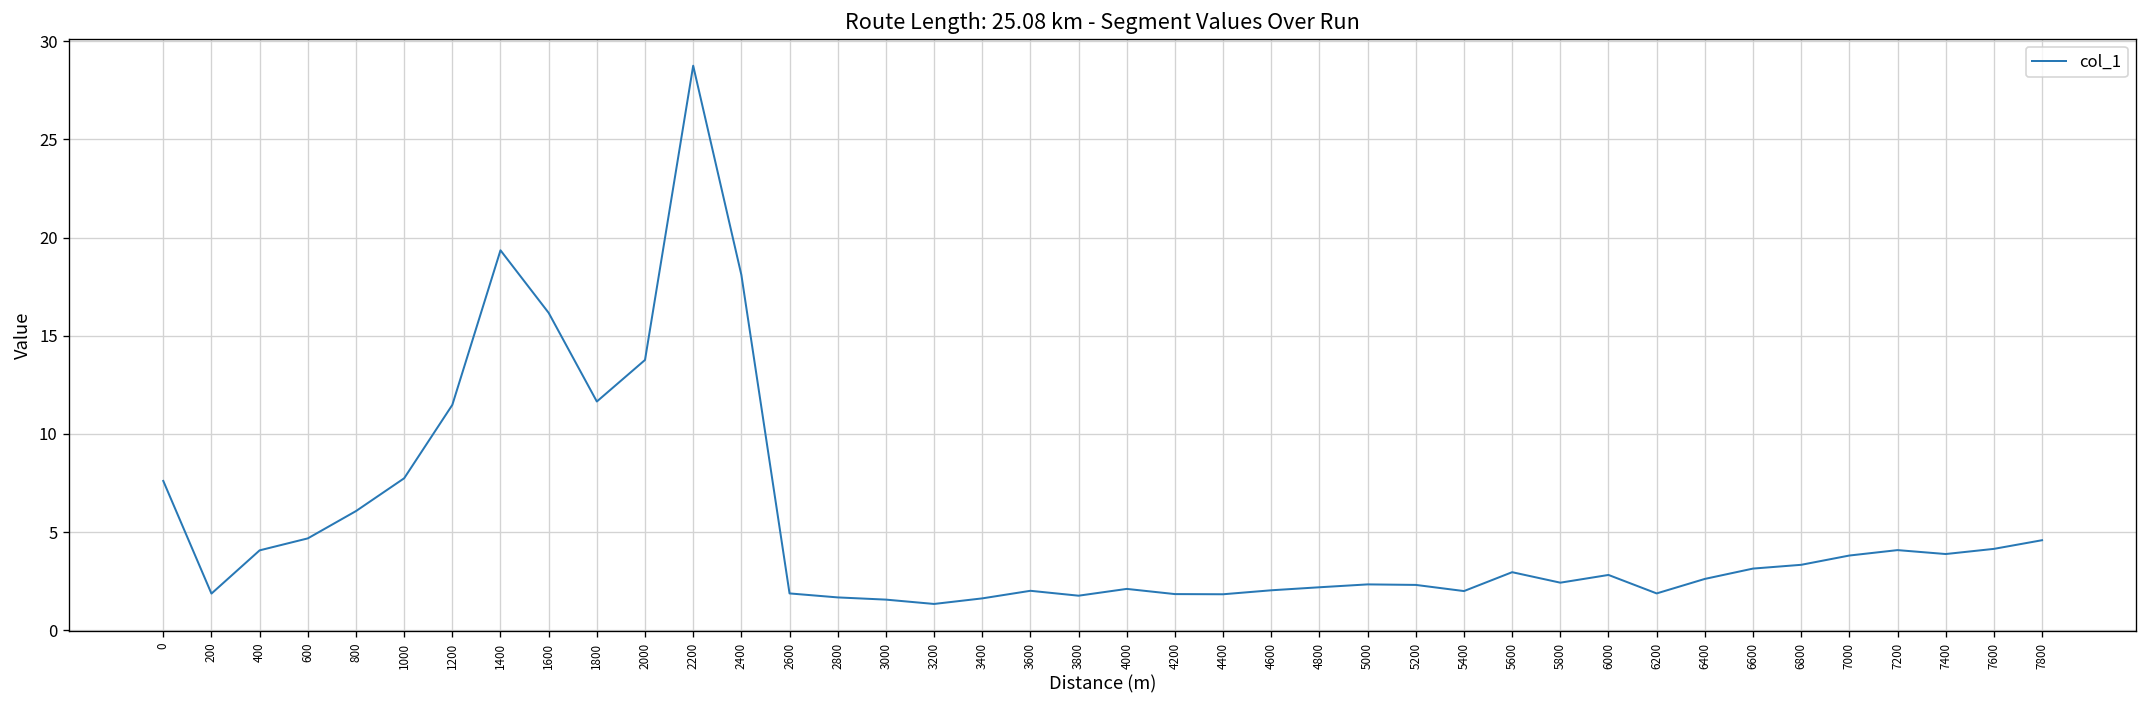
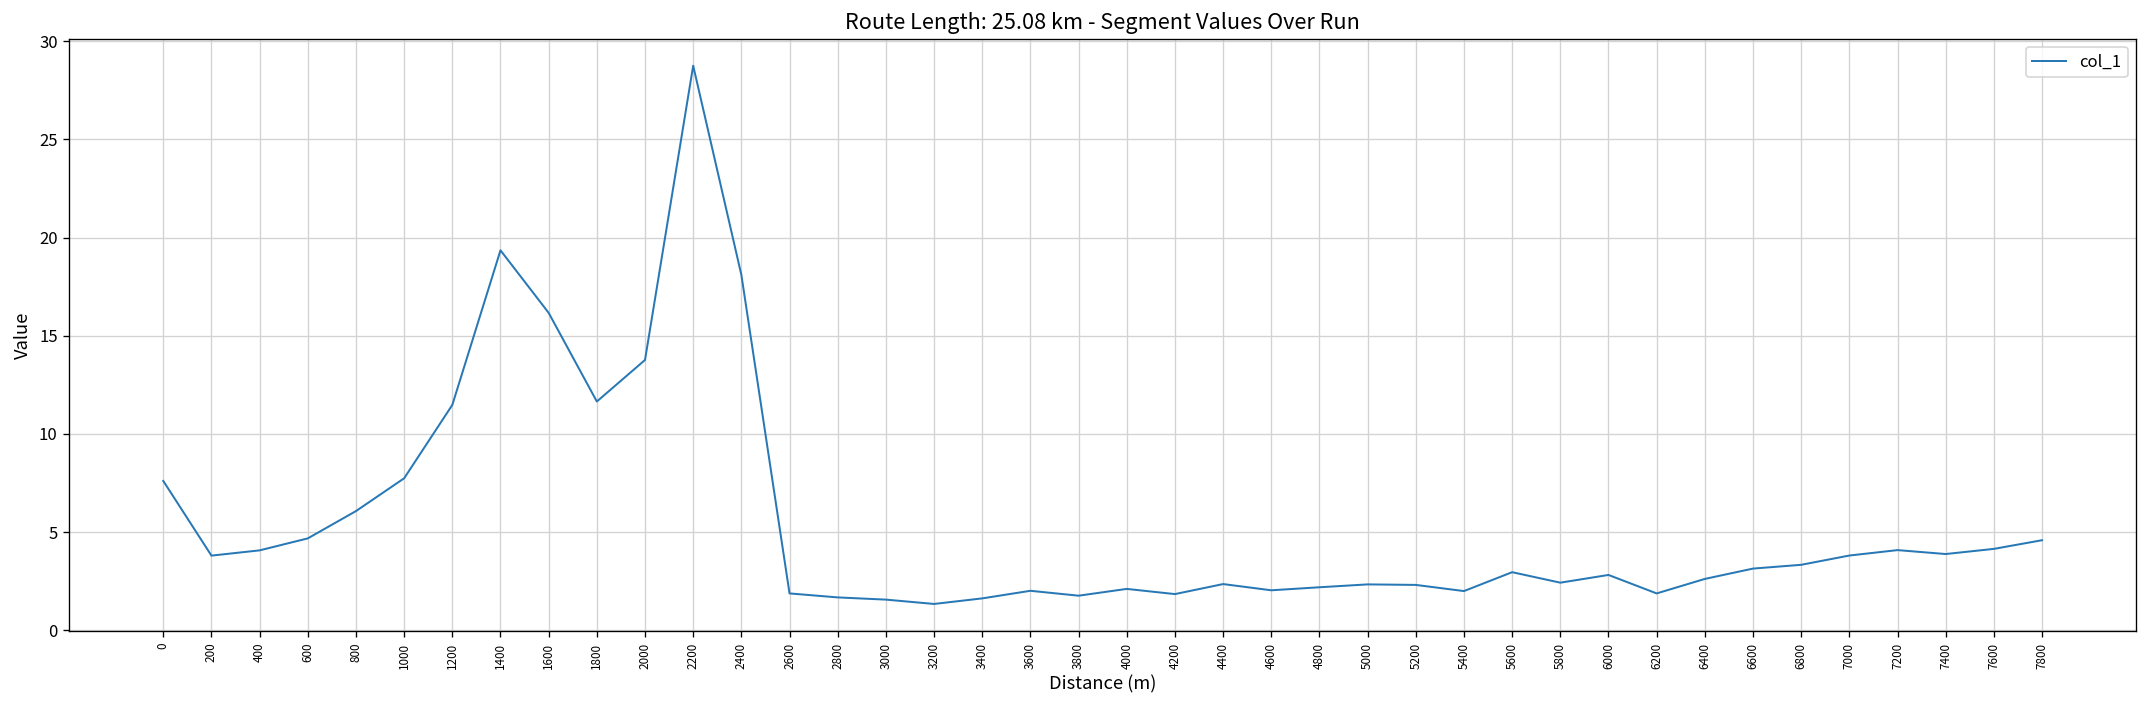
200: 1.9 -> 3.8
4400: 1.8 -> 2.4
